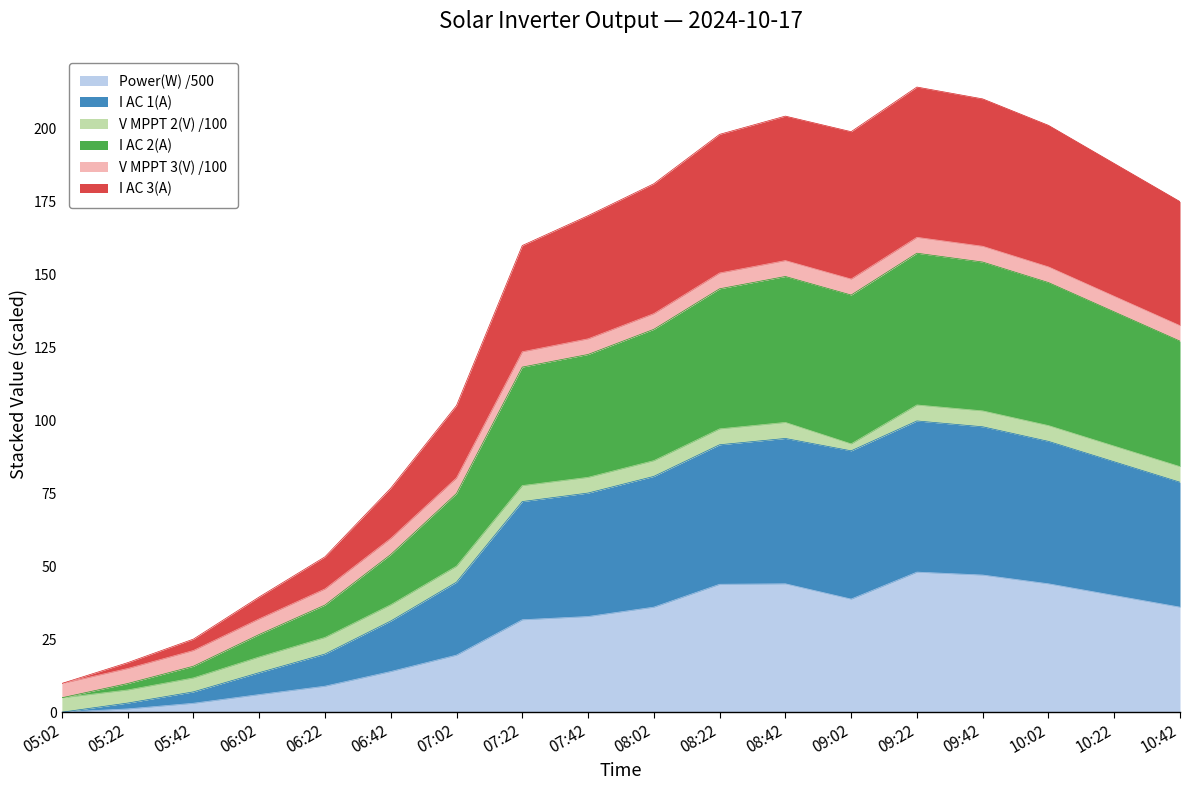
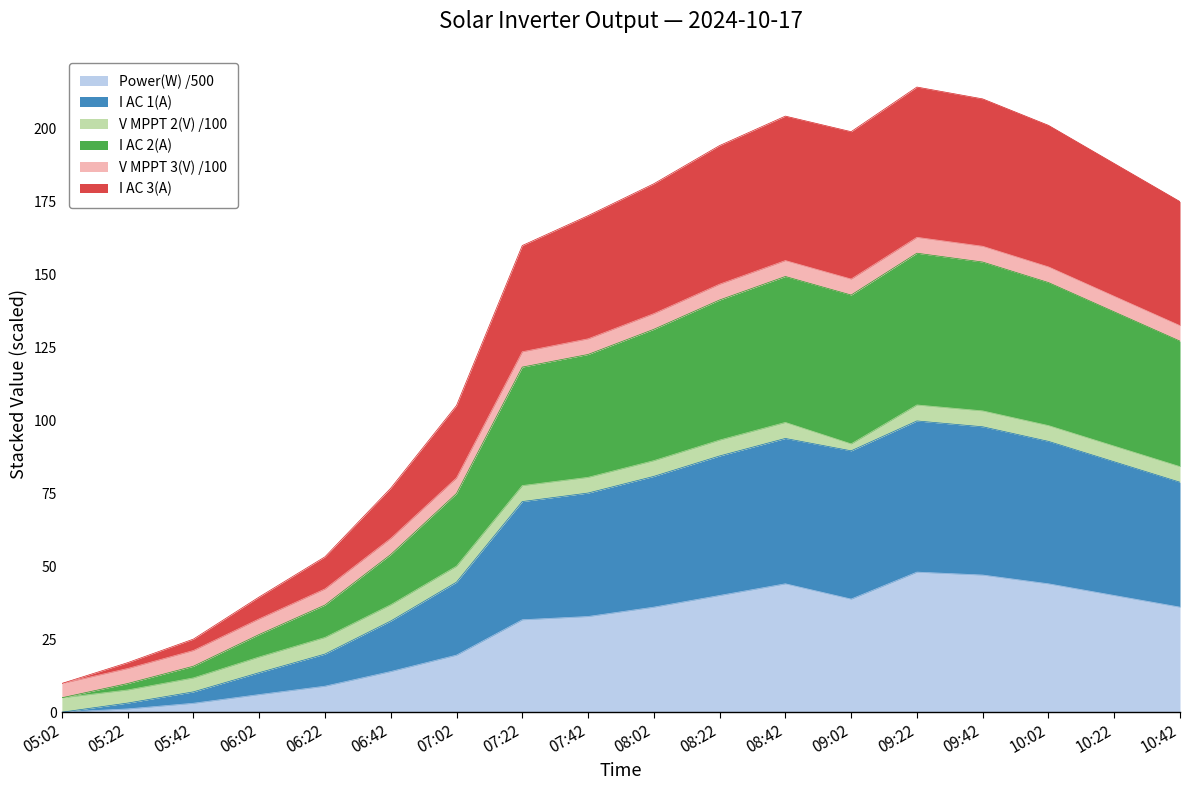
Power(W) /500, 08:22: 44 -> 40
